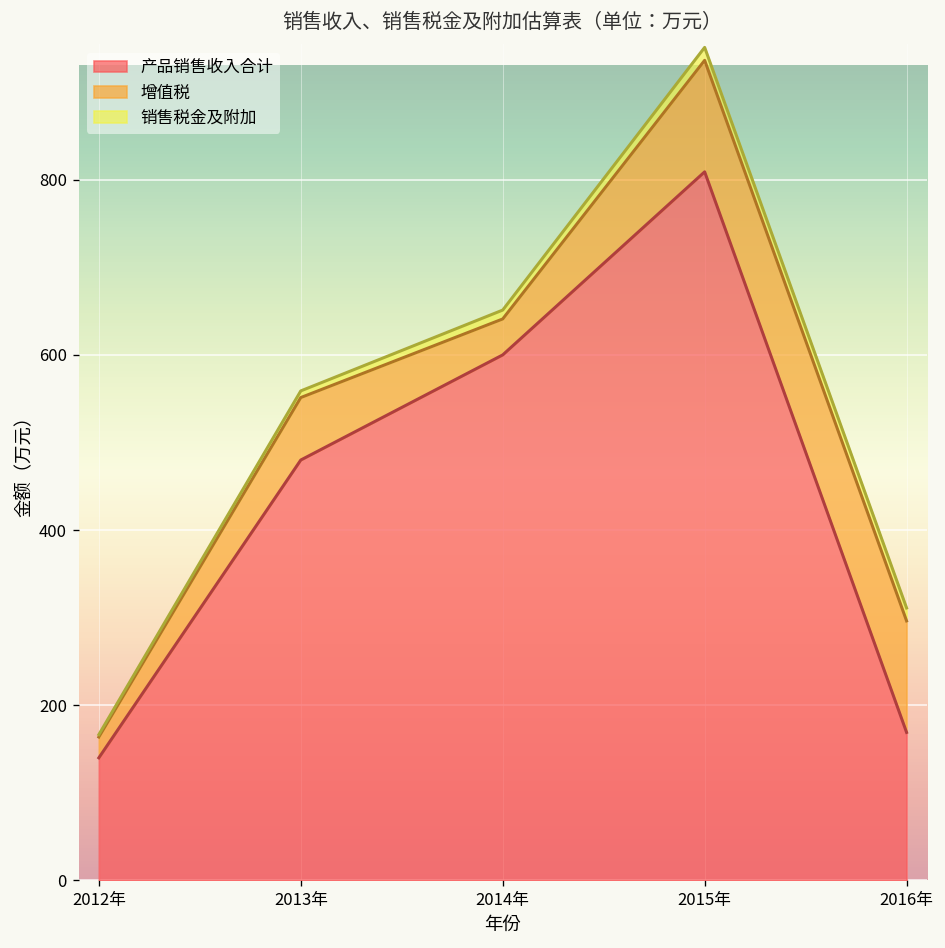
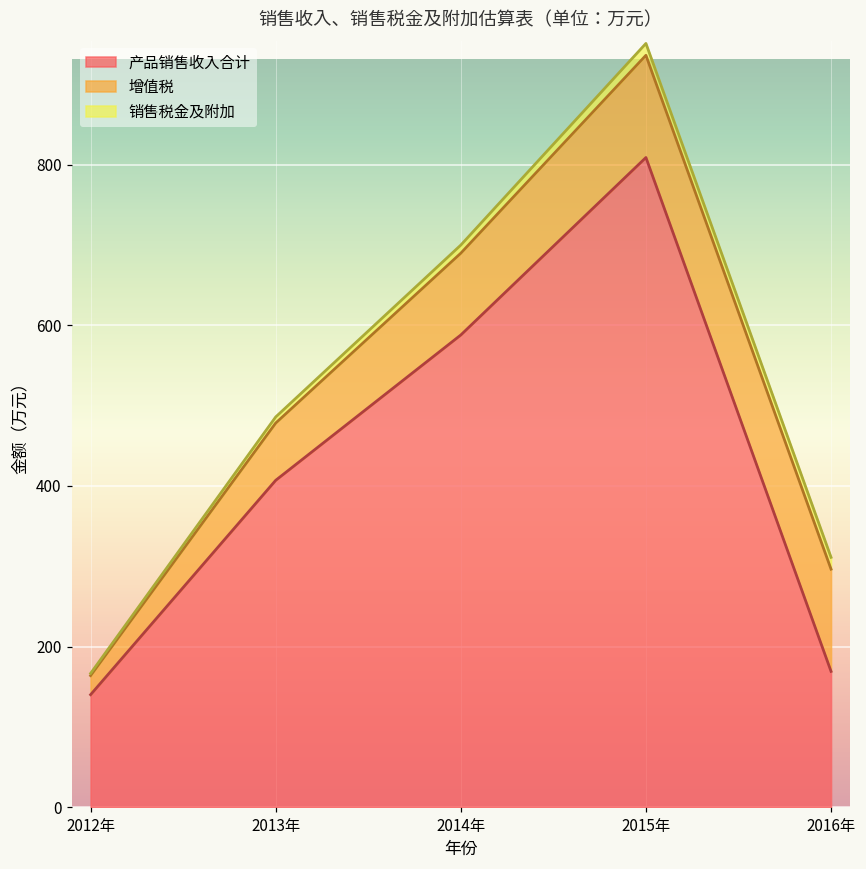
产品销售收入合计, 2013年: 480 -> 410
产品销售收入合计, 2014年: 600 -> 590
增值税, 2014年: 40 -> 100
